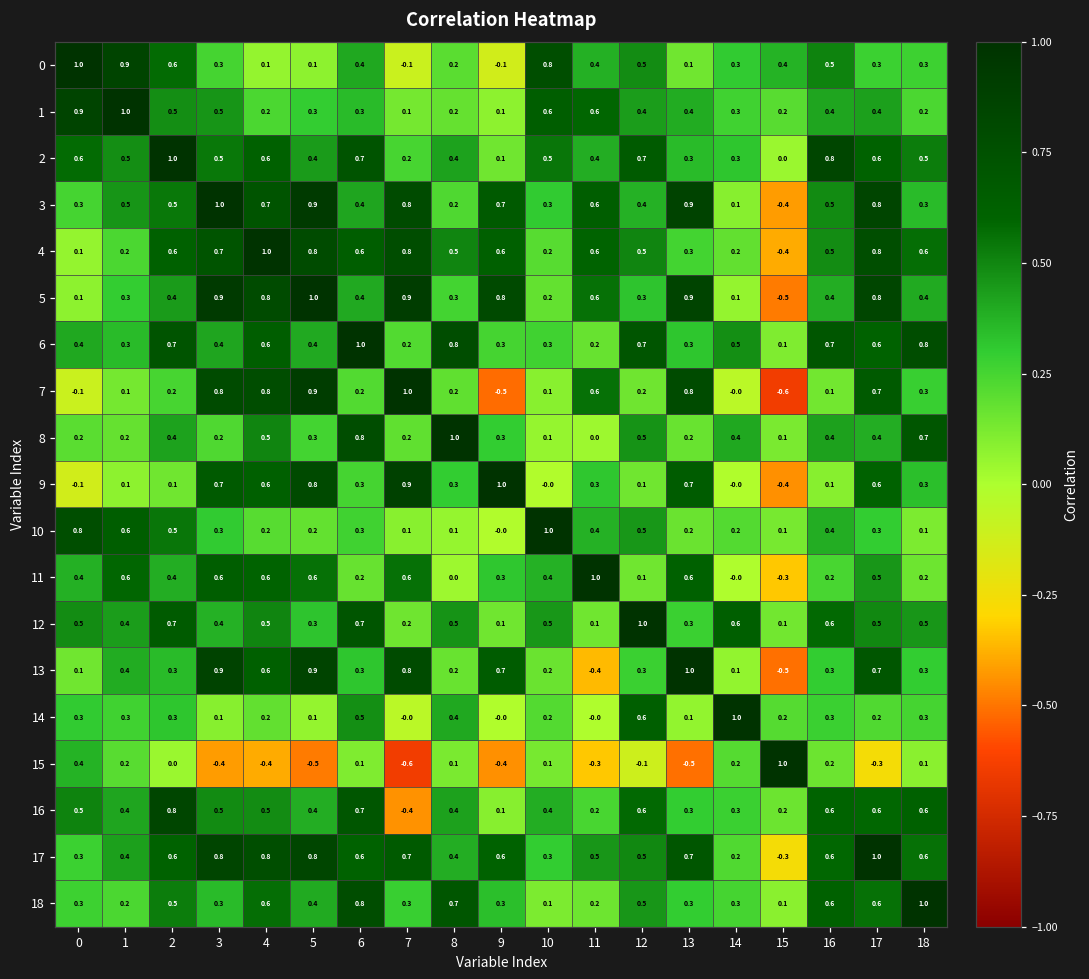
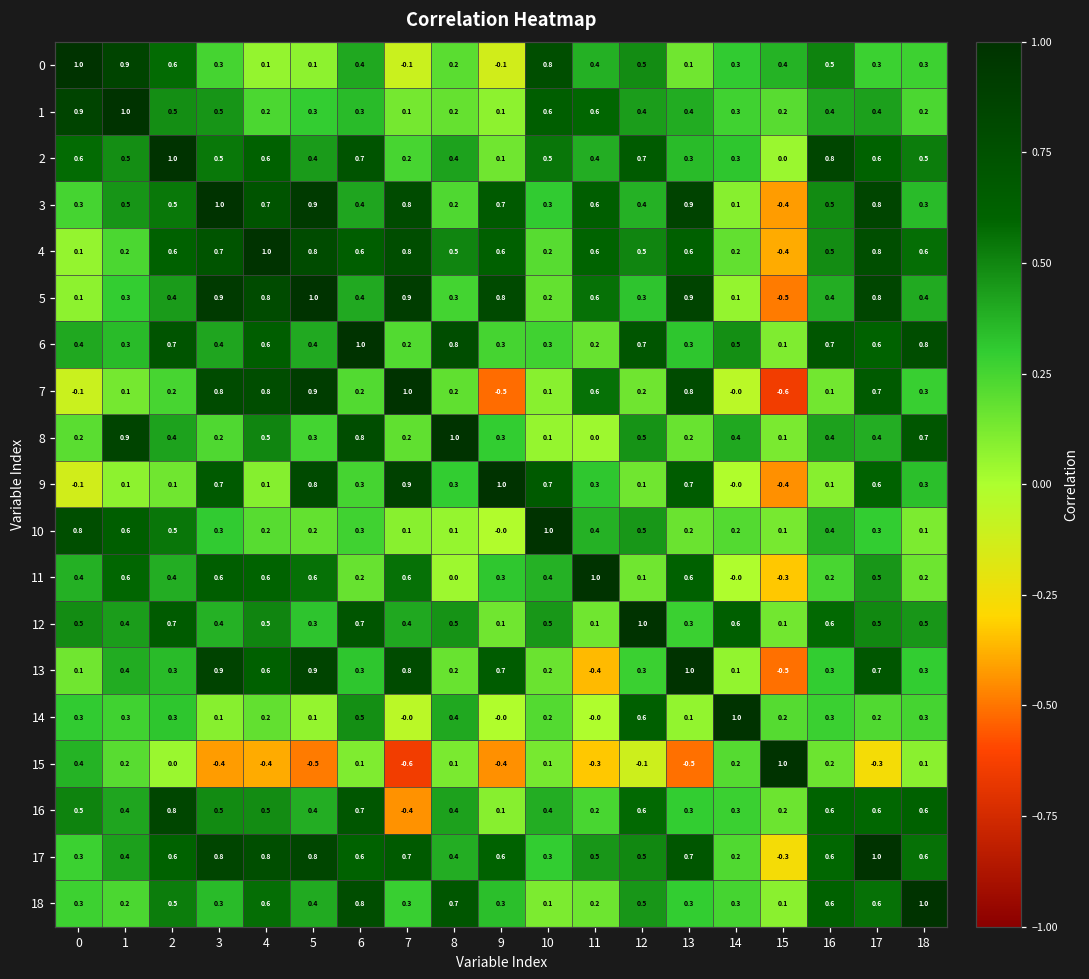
4, 13: 0.3 -> 0.6
8, 1: 0.2 -> 0.9
9, 4: 0.6 -> 0.1
9, 10: -0.0 -> 0.7
12, 7: 0.2 -> 0.4
